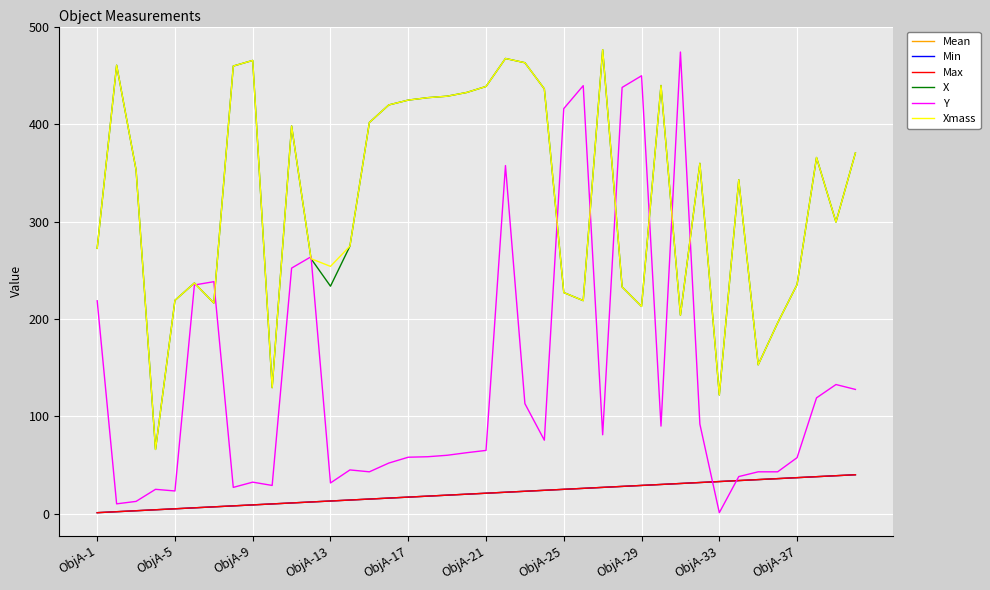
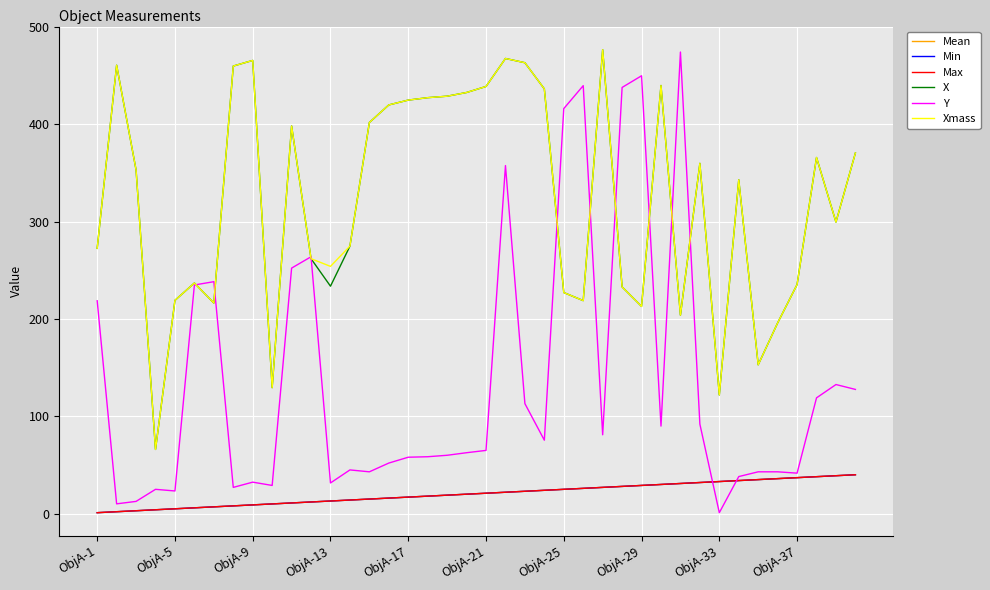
Y, ObjA-37: 60 -> 40
